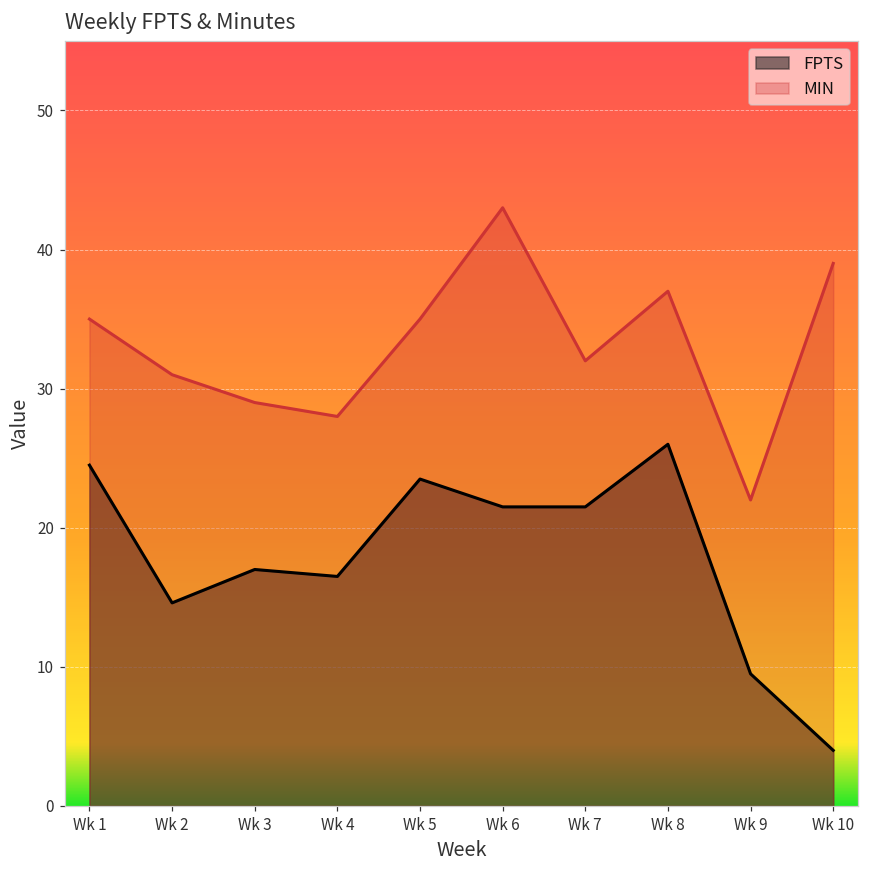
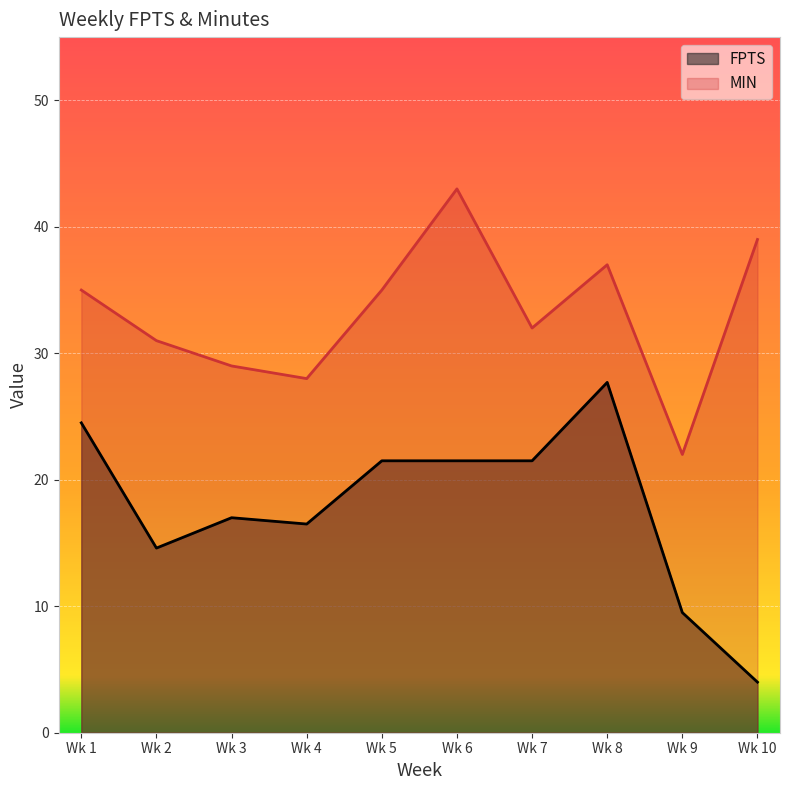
FPTS, Wk 5: 23.5 -> 21.5
FPTS, Wk 8: 26.0 -> 27.7
